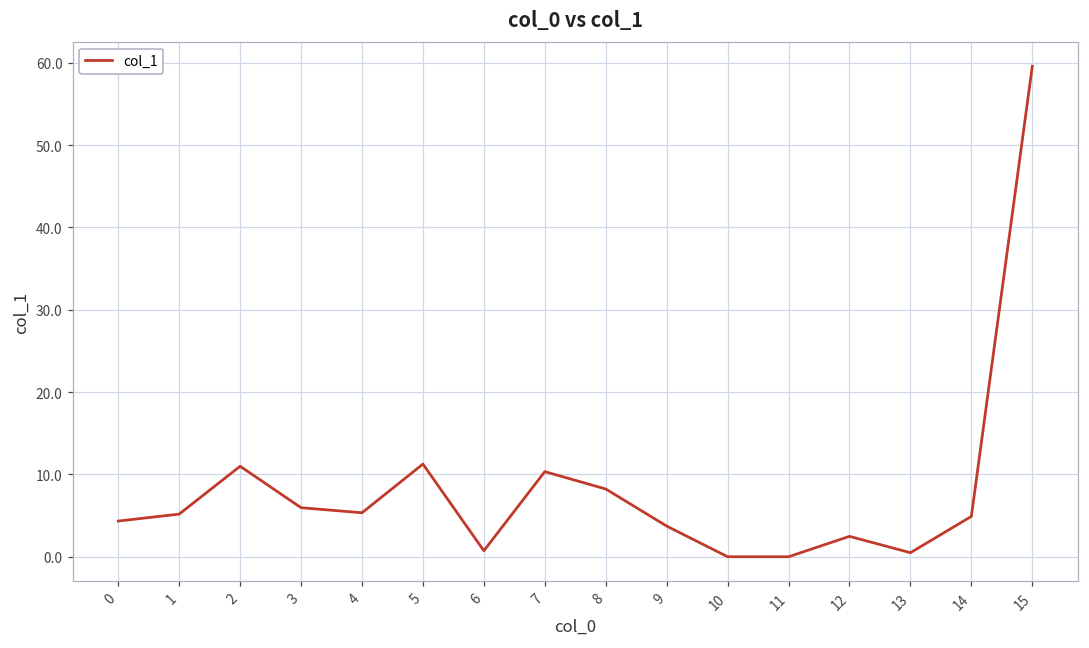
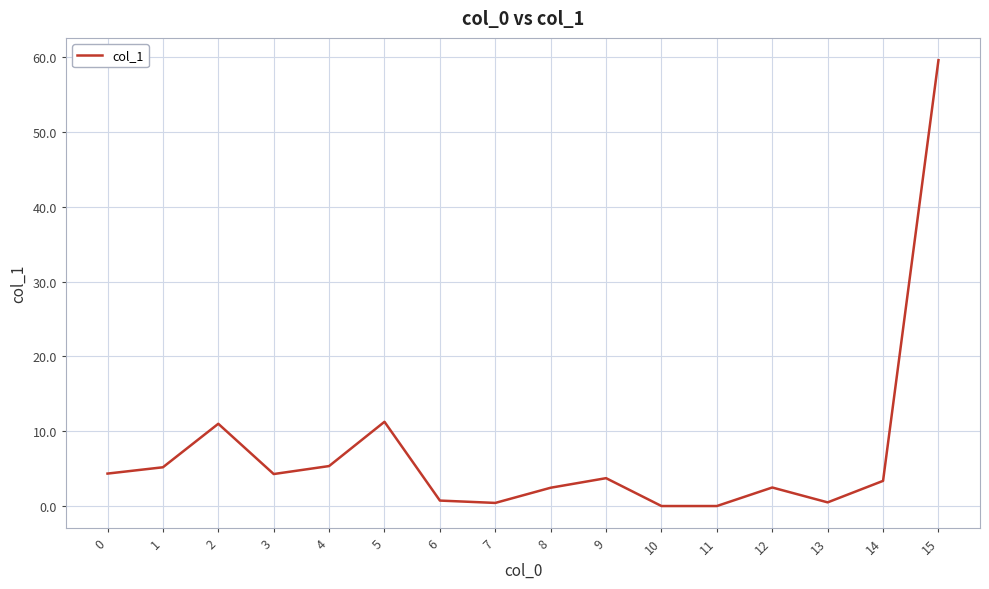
3: 6 -> 4
7: 10 -> 0
8: 8 -> 2
14: 5 -> 3
